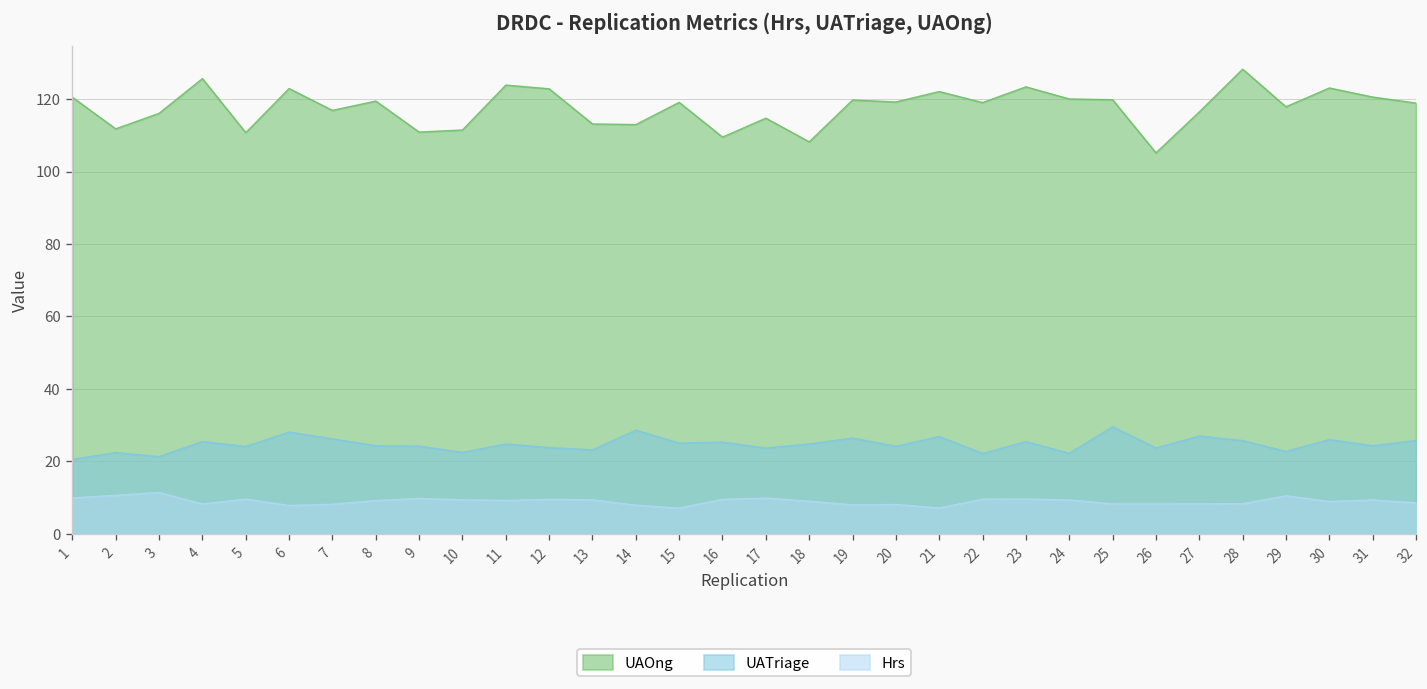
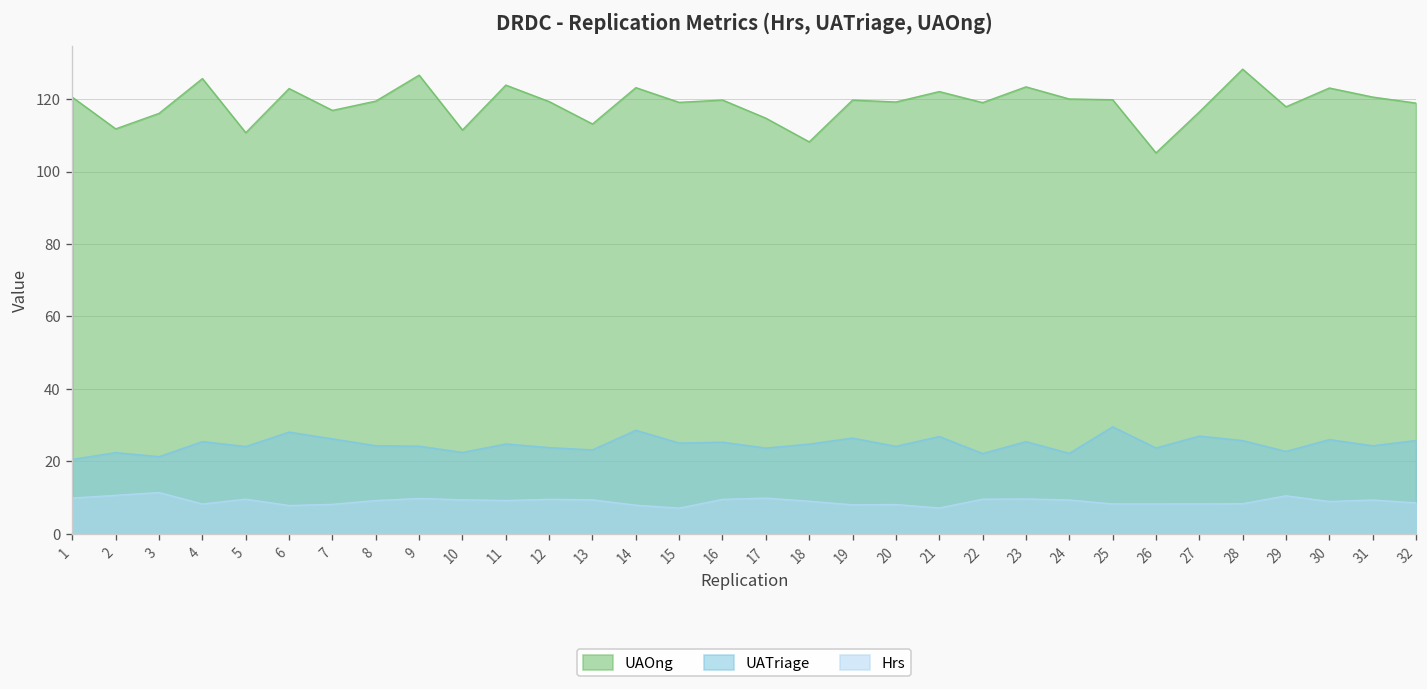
UAOng, 9: 111 -> 127
UAOng, 12: 123 -> 119
UAOng, 14: 113 -> 123
UAOng, 16: 110 -> 120
